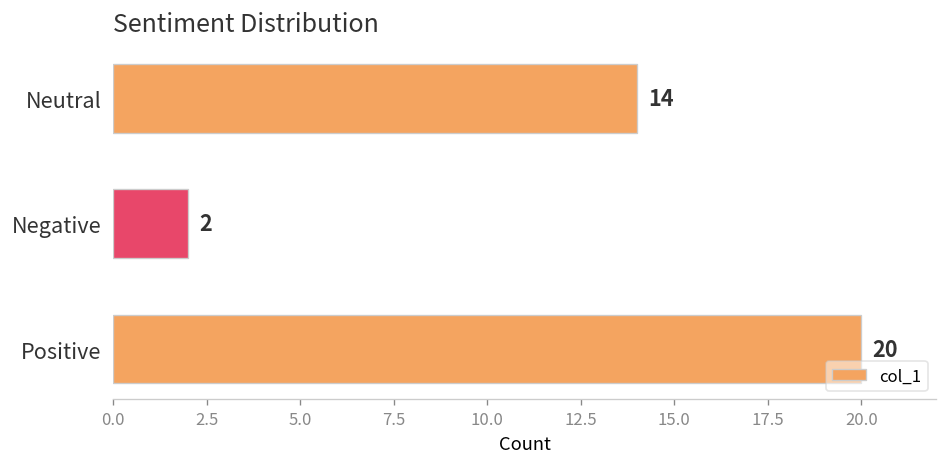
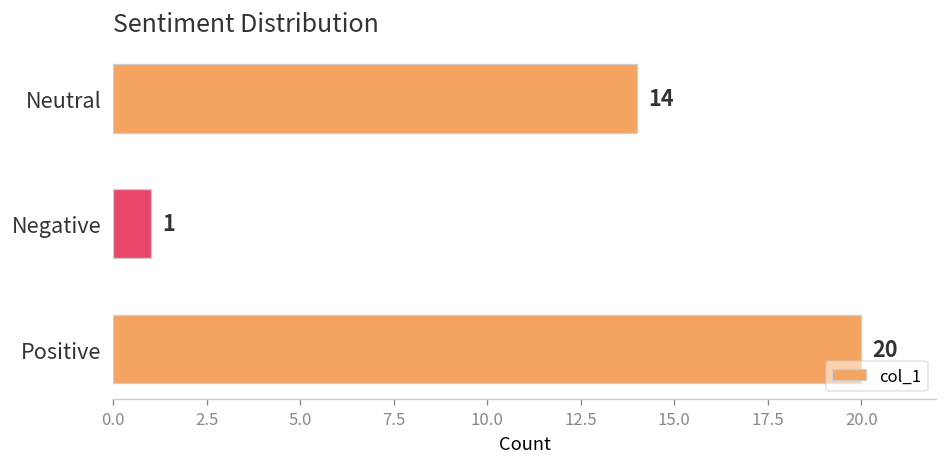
Negative: 2 -> 1
